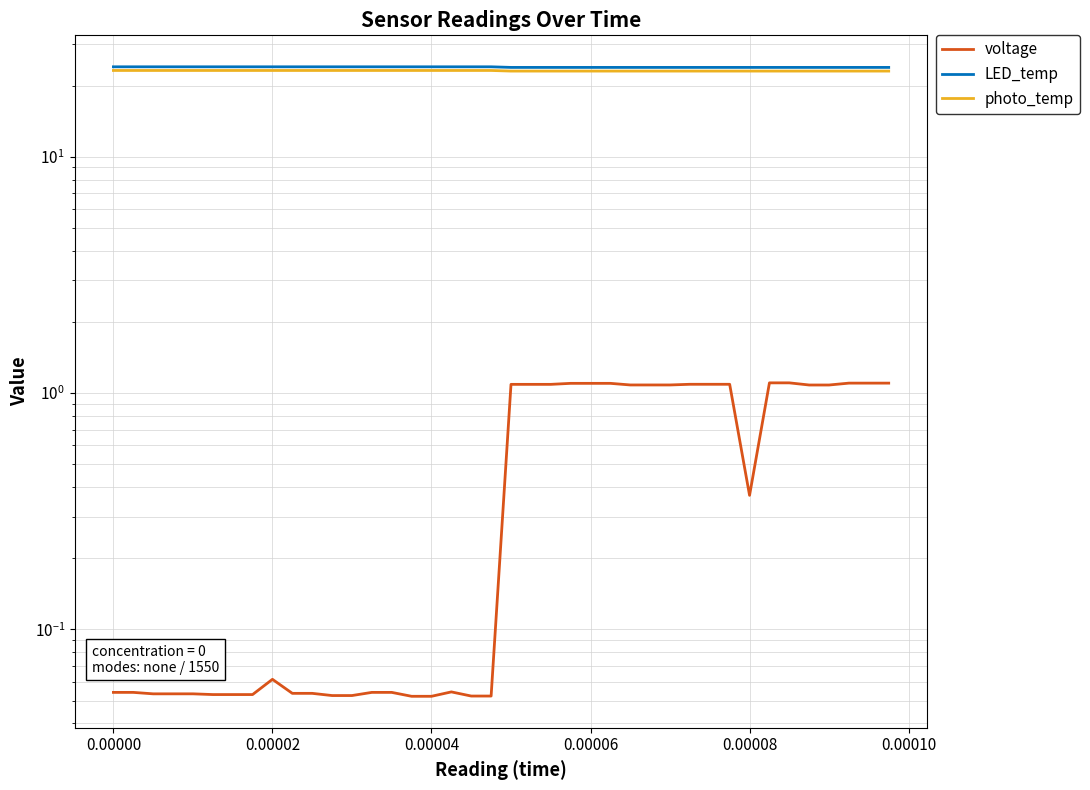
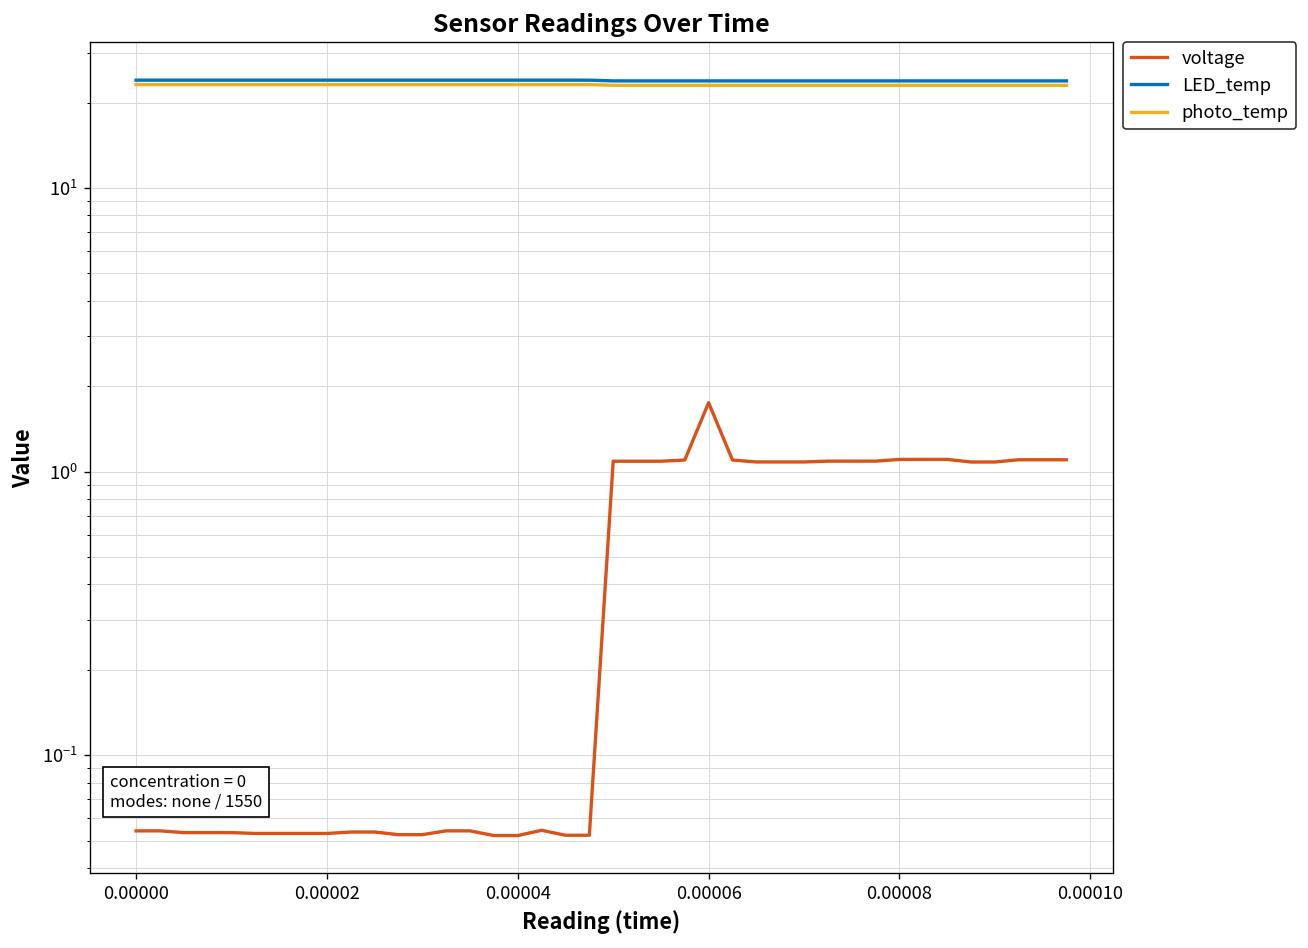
voltage, 0.00002: 0.061 -> 0.053
voltage, 0.00006: 1.1 -> 1.8
voltage, 0.00008: 0.37 -> 1.1
